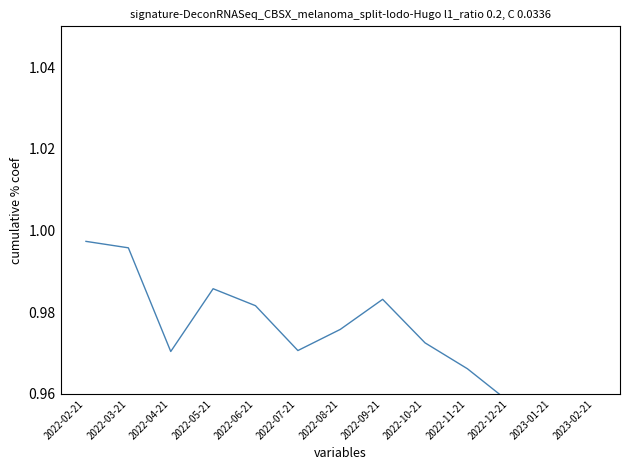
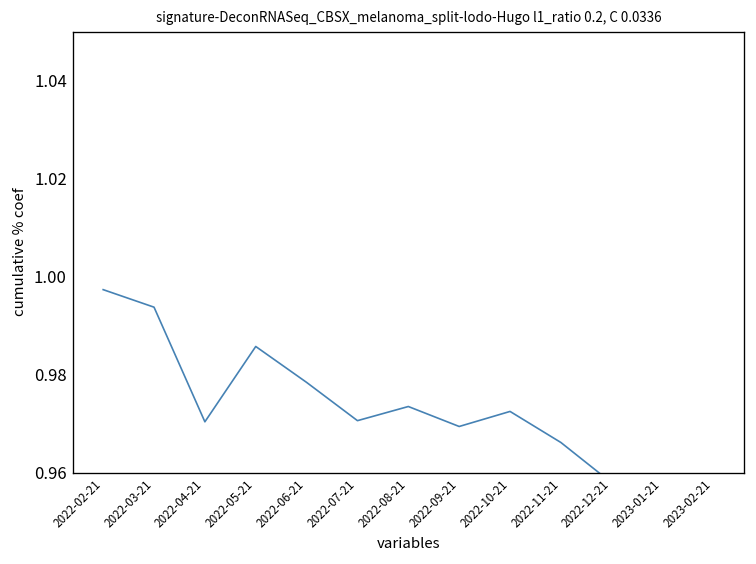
2022-03-21: 0.996 -> 0.994
2022-06-21: 0.982 -> 0.978
2022-08-21: 0.976 -> 0.973
2022-09-21: 0.983 -> 0.969
